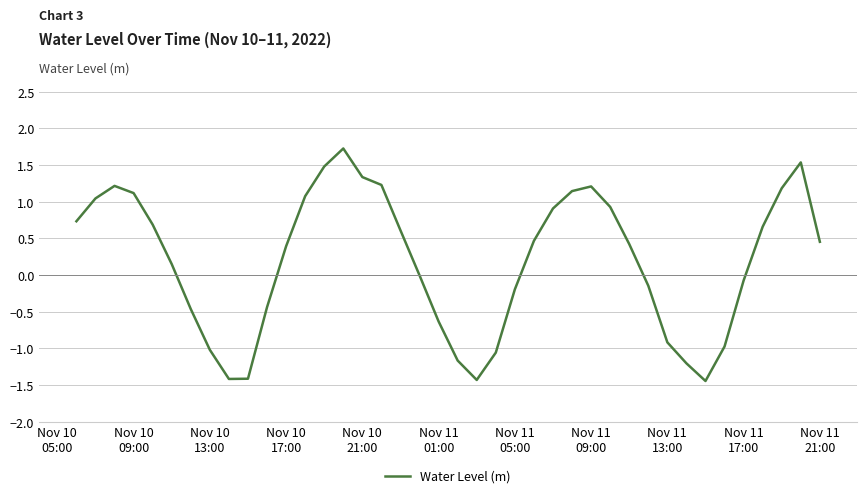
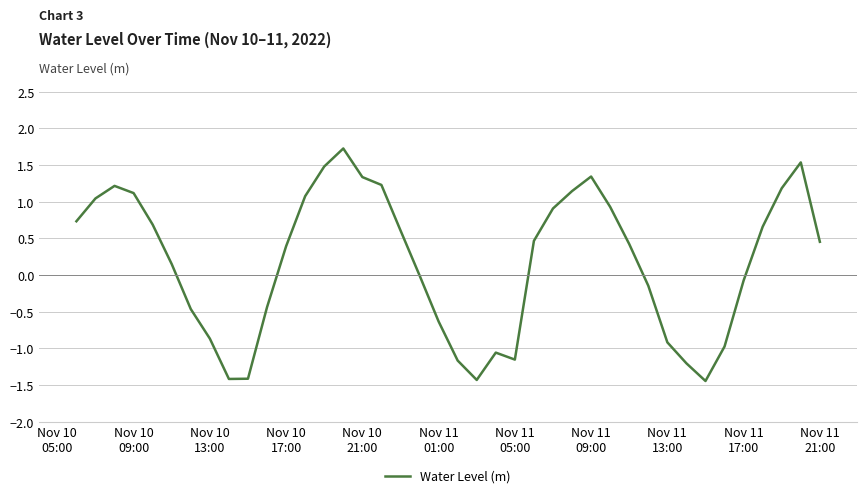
Nov 10 13:00: -1.0 -> -0.9
Nov 11 05:00: -0.2 -> -1.2
Nov 11 09:00: 1.2 -> 1.3
